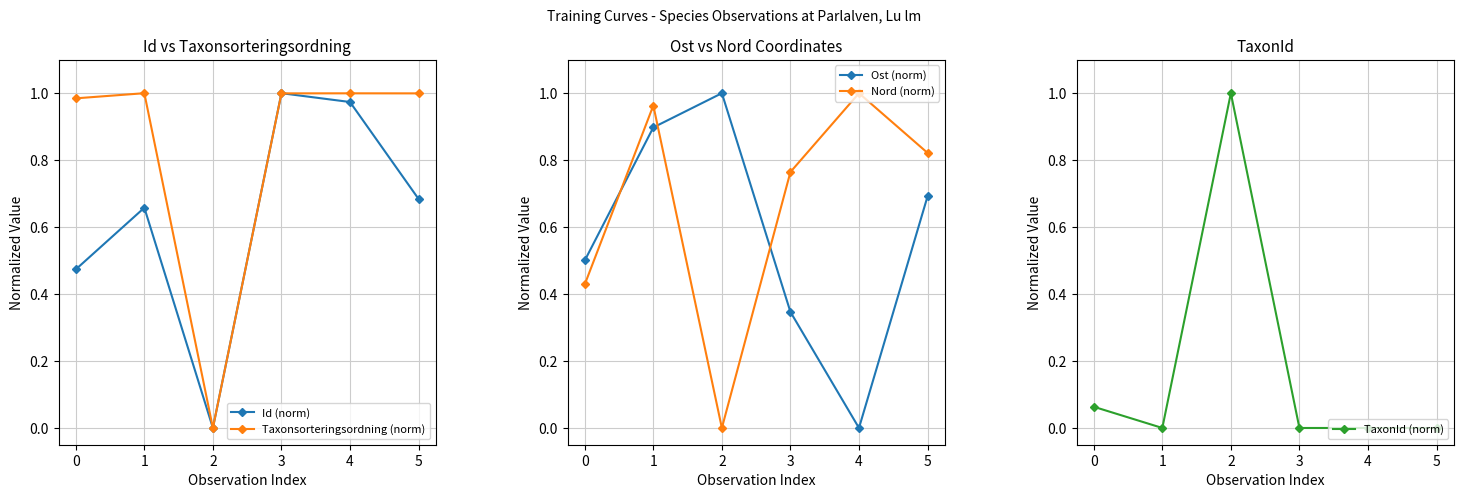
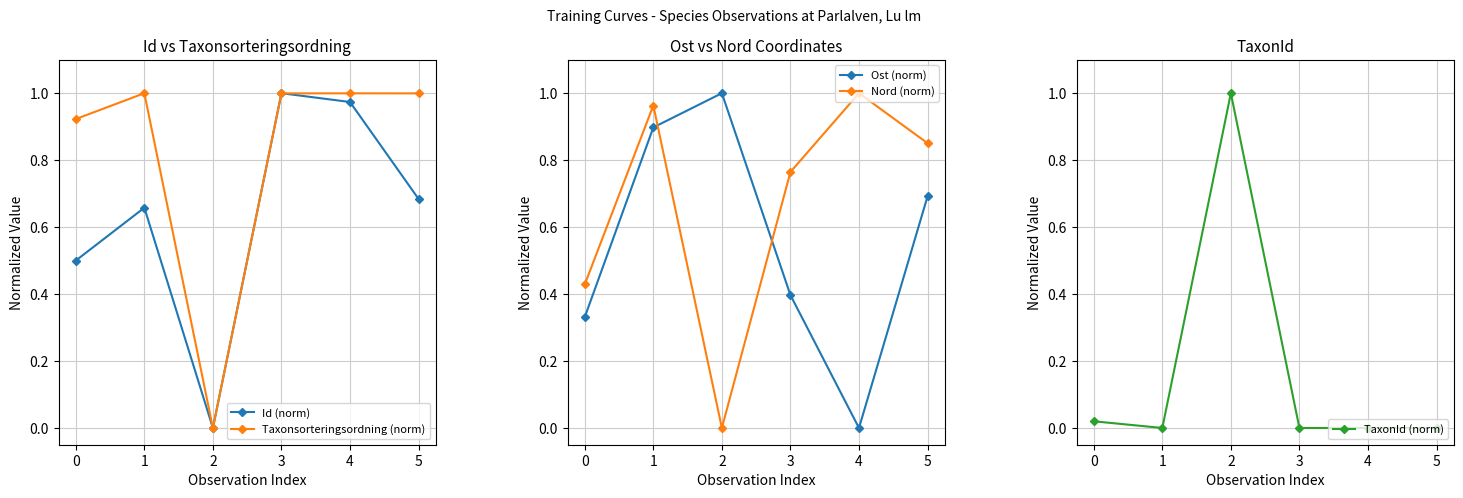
Id vs Taxonsorteringsordning, Id (norm), 0: 0.47 -> 0.50
Id vs Taxonsorteringsordning, Taxonsorteringsordning (norm), 0: 0.98 -> 0.92
Ost vs Nord Coordinates, Ost (norm), 0: 0.50 -> 0.33
Ost vs Nord Coordinates, Ost (norm), 3: 0.35 -> 0.40
Ost vs Nord Coordinates, Nord (norm), 5: 0.82 -> 0.85
TaxonId, 0: 0.06 -> 0.02
